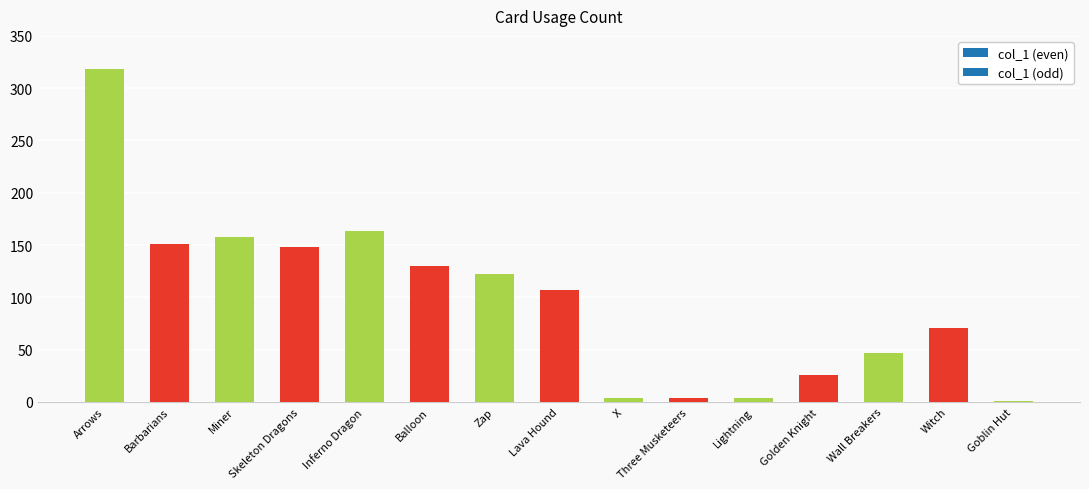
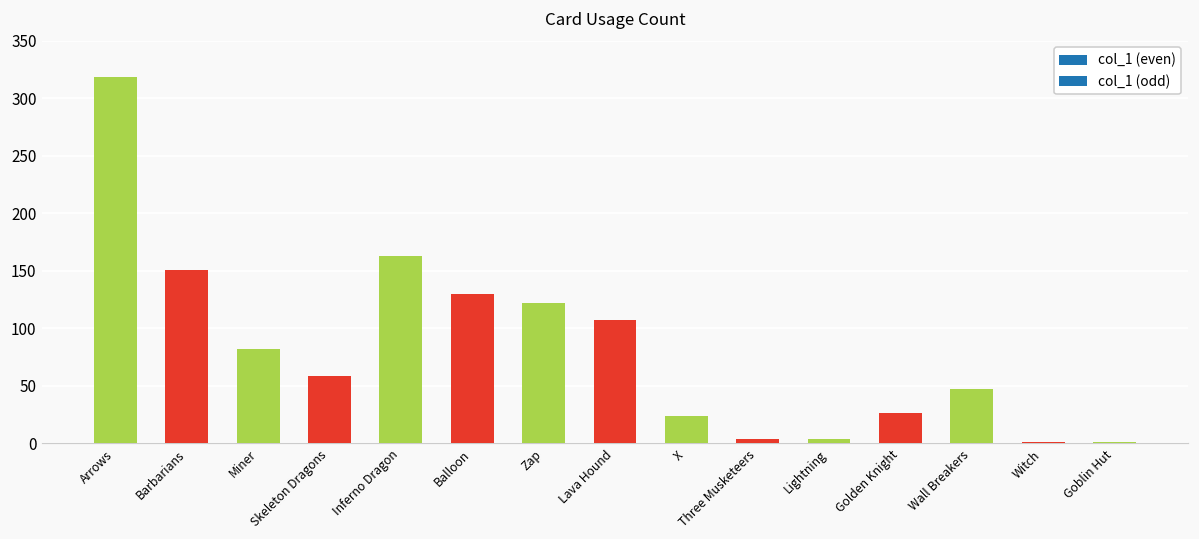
Miner: 158 -> 82
Skeleton Dragons: 148 -> 58
X: 4 -> 24
Witch: 71 -> 1
